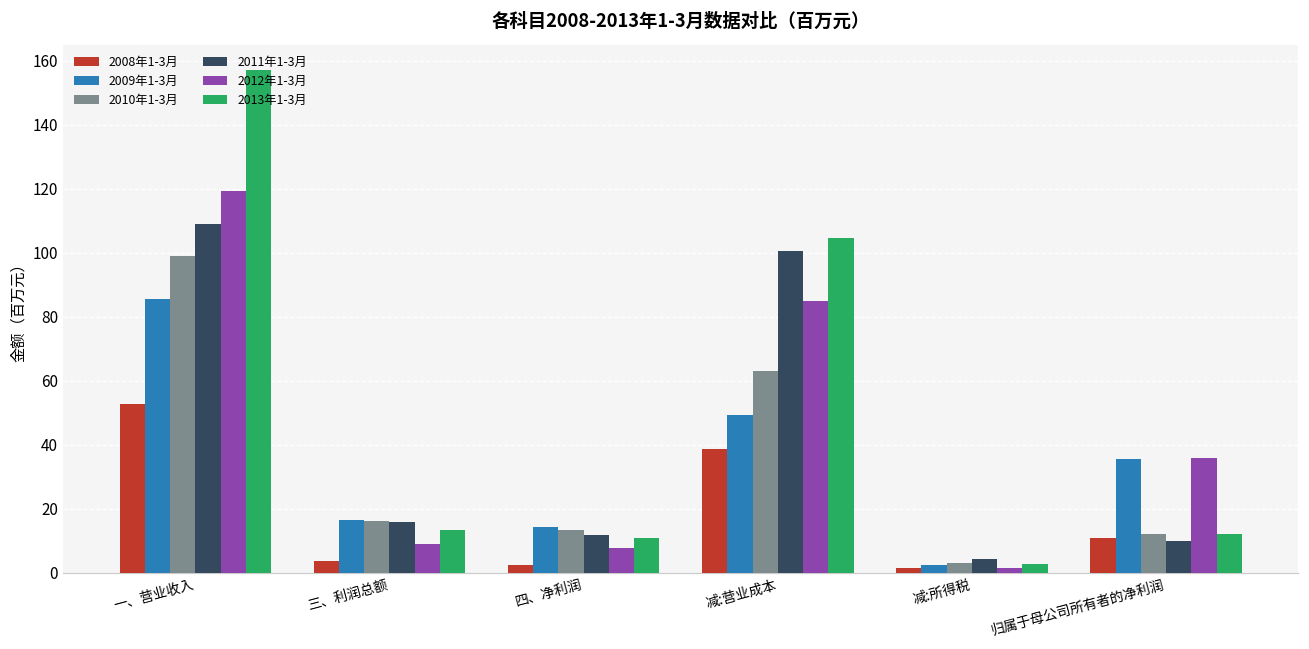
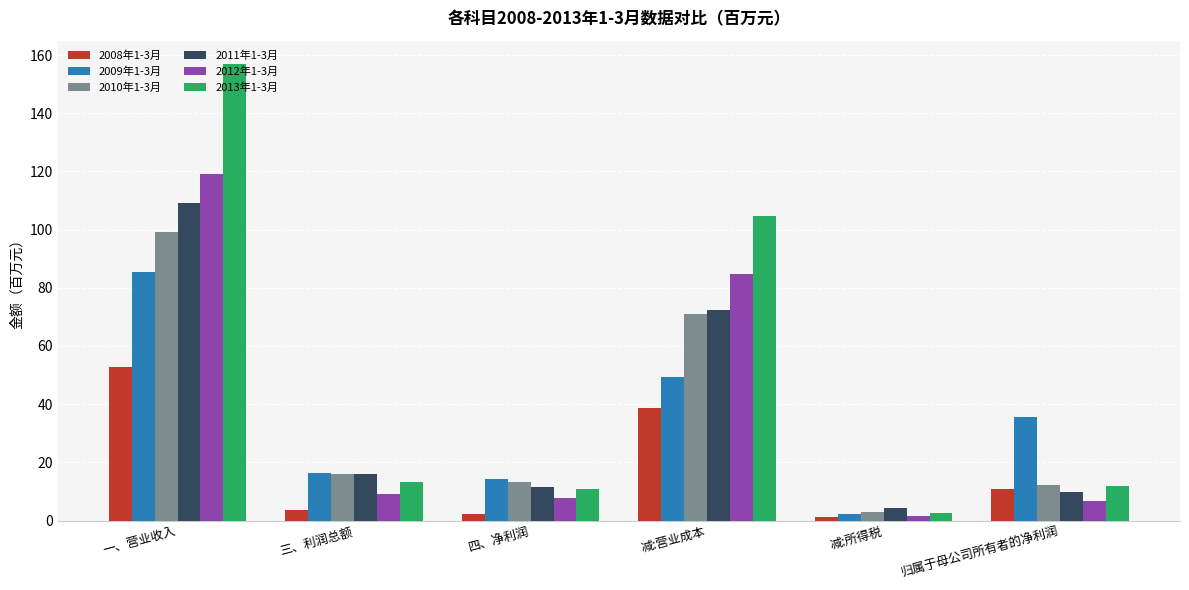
2010年1-3月, 减:营业成本: 63 -> 71
2011年1-3月, 减:营业成本: 100 -> 72
2012年1-3月, 归属于母公司所有者的净利润: 36 -> 7
